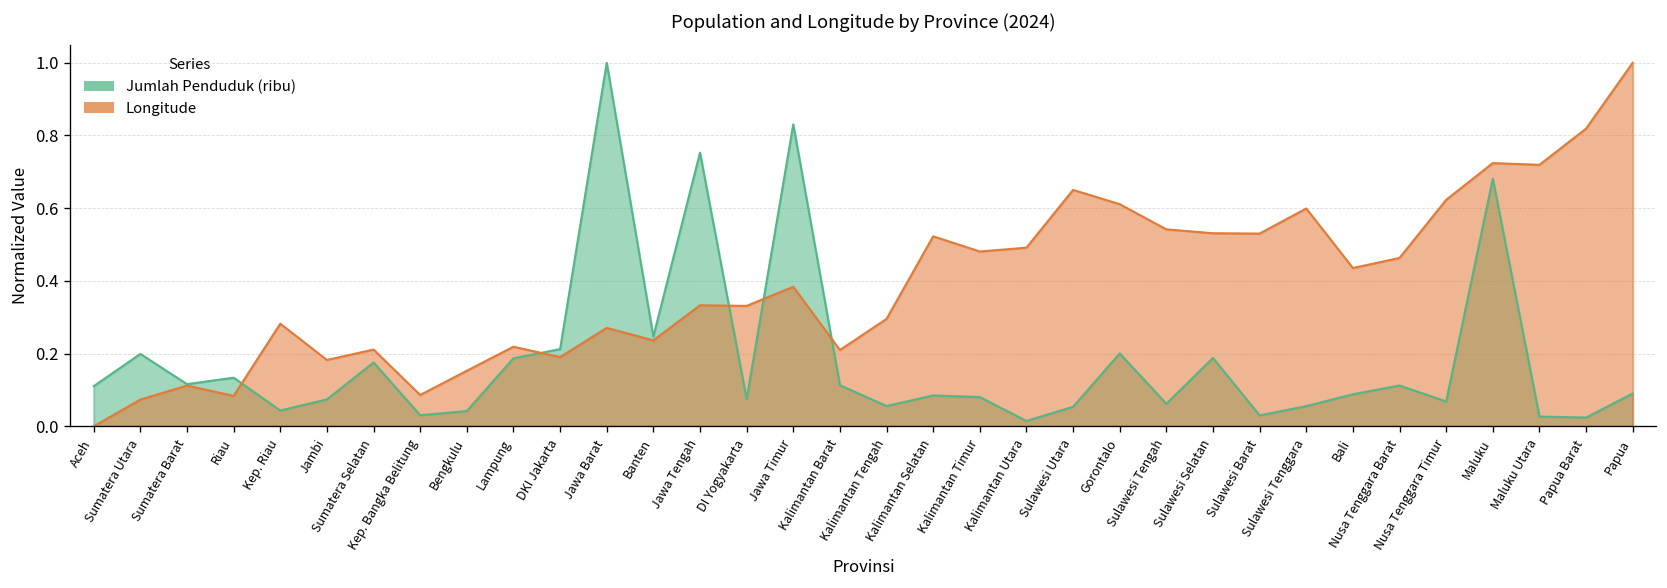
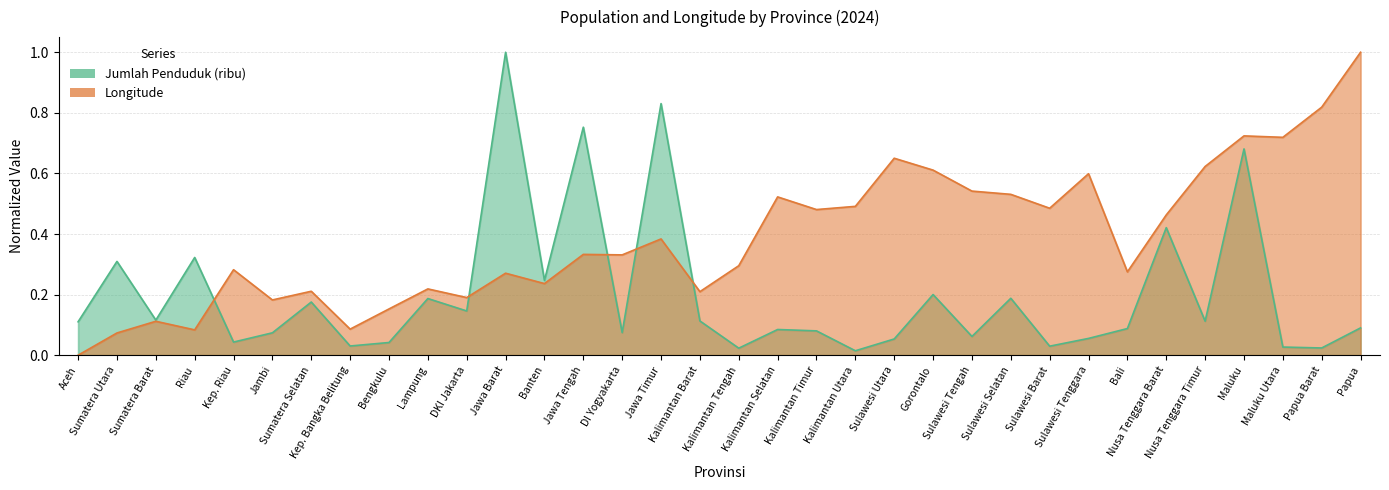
Jumlah Penduduk (ribu), Sumatera Utara: 0.20 -> 0.31
Jumlah Penduduk (ribu), Riau: 0.13 -> 0.32
Jumlah Penduduk (ribu), DKI Jakarta: 0.21 -> 0.15
Jumlah Penduduk (ribu), Kalimantan Tengah: 0.06 -> 0.02
Longitude, Sulawesi Barat: 0.53 -> 0.49
Longitude, Bali: 0.44 -> 0.28
Jumlah Penduduk (ribu), Nusa Tenggara Barat: 0.11 -> 0.42
Jumlah Penduduk (ribu), Nusa Tenggara Timur: 0.07 -> 0.11
